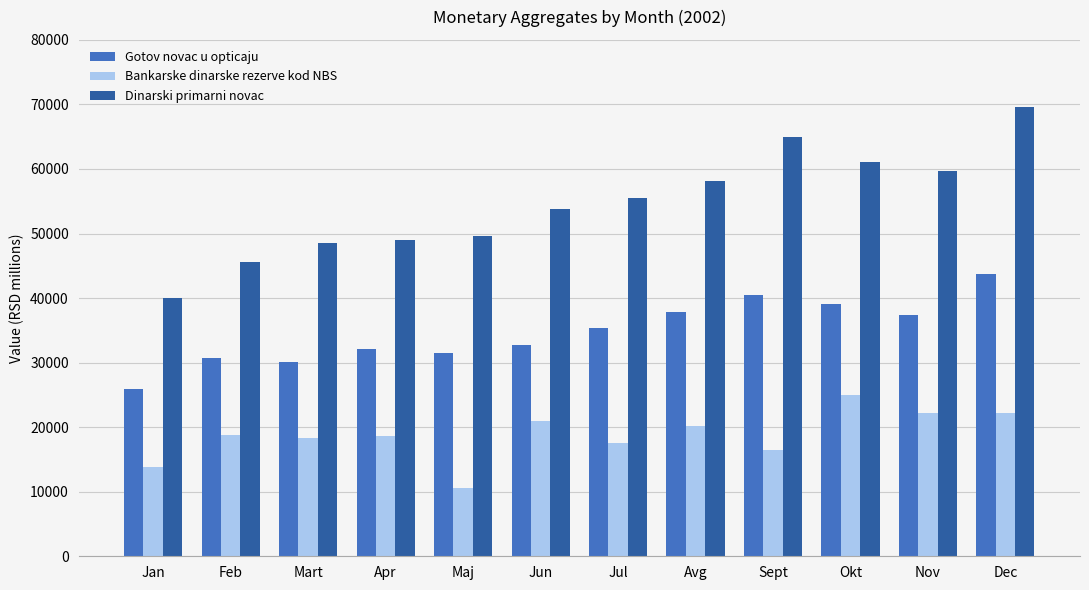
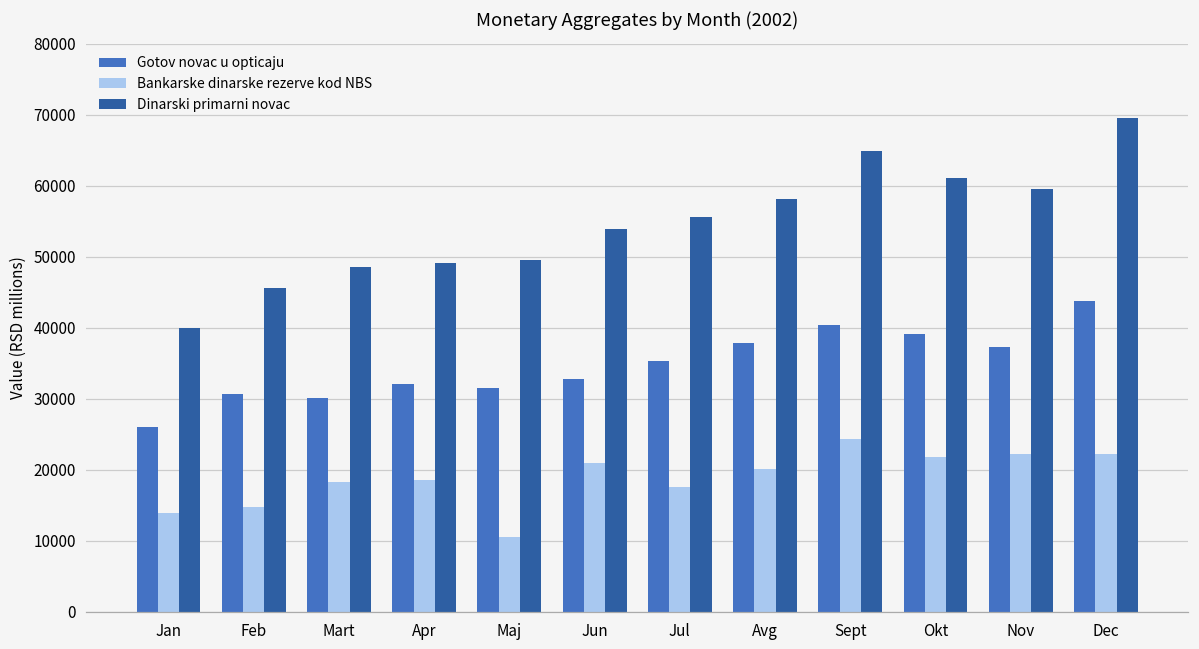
Bankarske dinarske rezerve kod NBS, Feb: 19000 -> 15000
Bankarske dinarske rezerve kod NBS, Sept: 16000 -> 24000
Bankarske dinarske rezerve kod NBS, Okt: 25000 -> 22000
